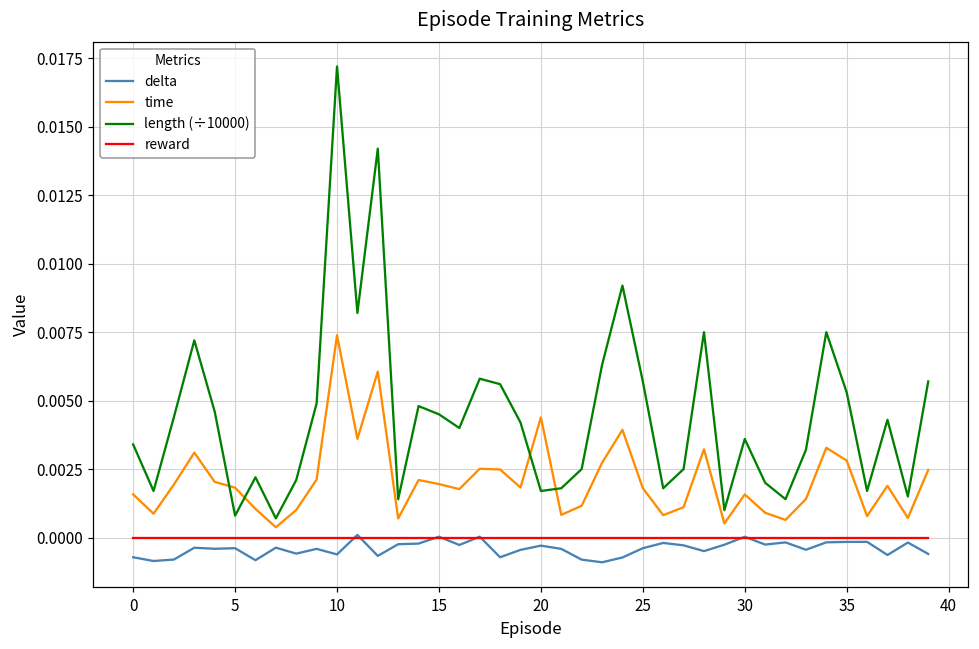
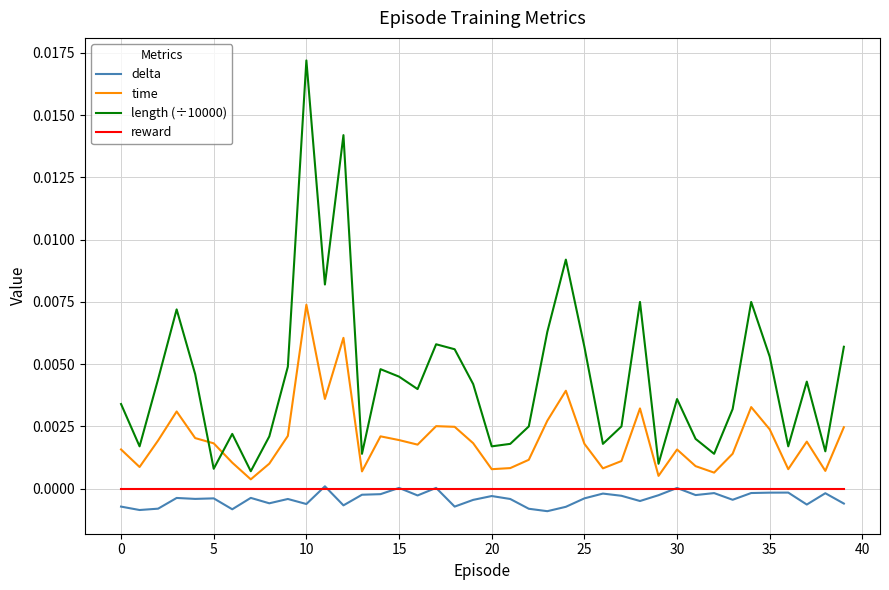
time, 20: 0.0044 -> 0.0008
time, 35: 0.0028 -> 0.0024
